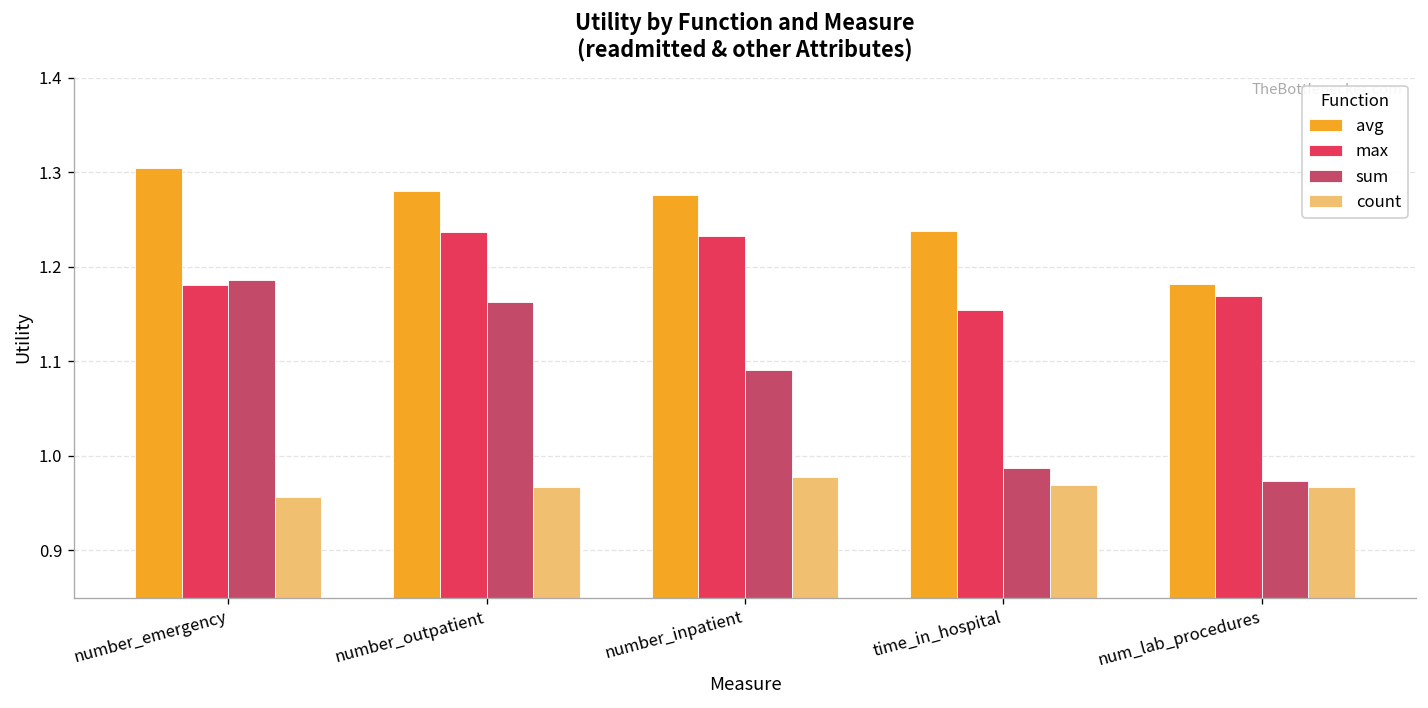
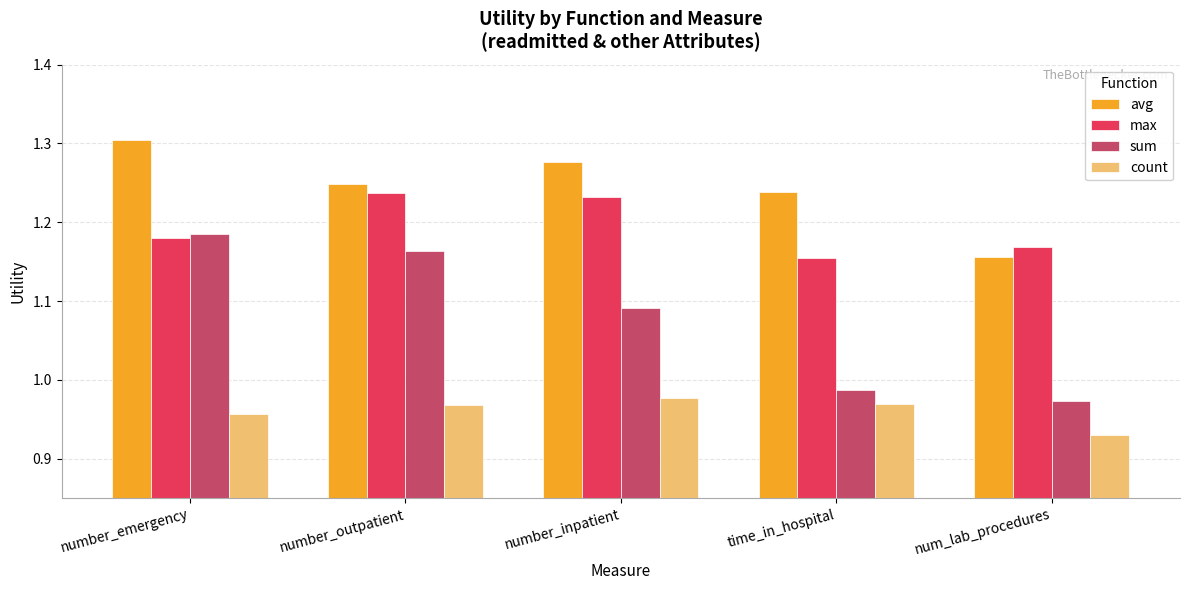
avg, number_outpatient: 1.28 -> 1.25
avg, num_lab_procedures: 1.18 -> 1.16
count, num_lab_procedures: 0.97 -> 0.93
